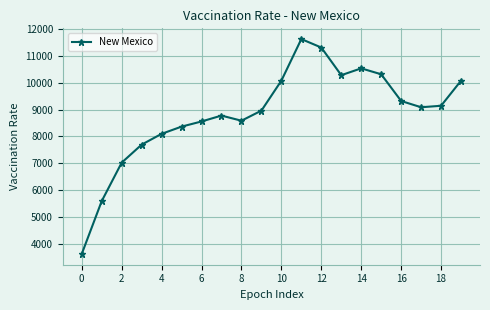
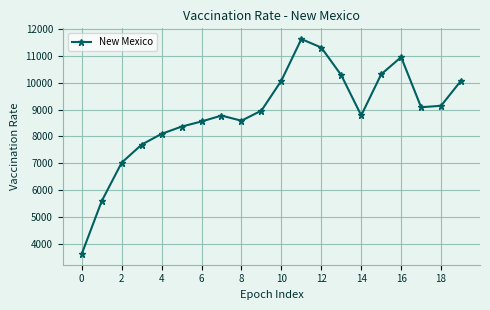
14: 10500 -> 8800
16: 9300 -> 11000
